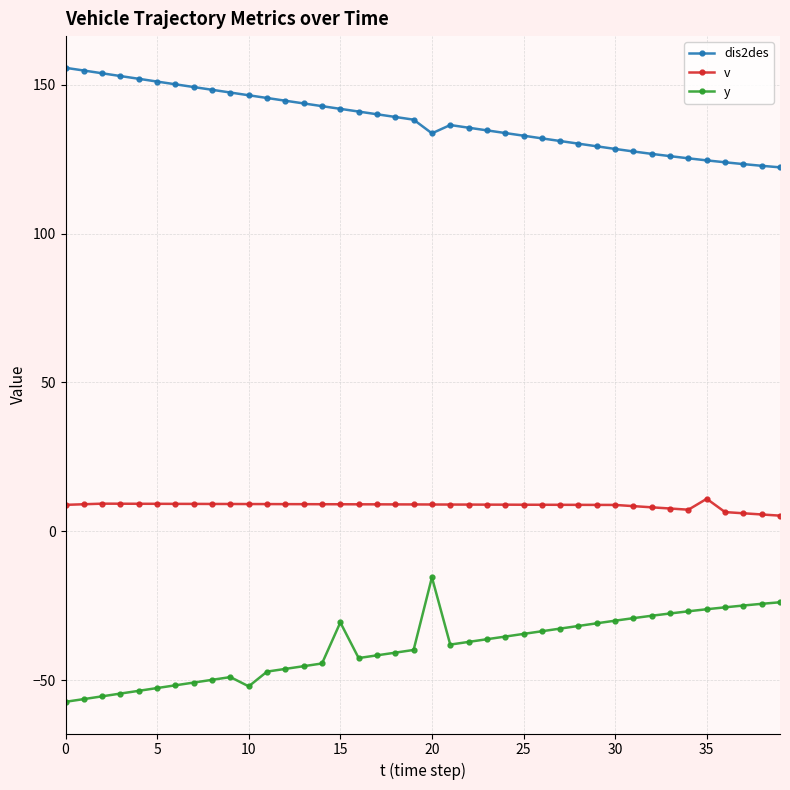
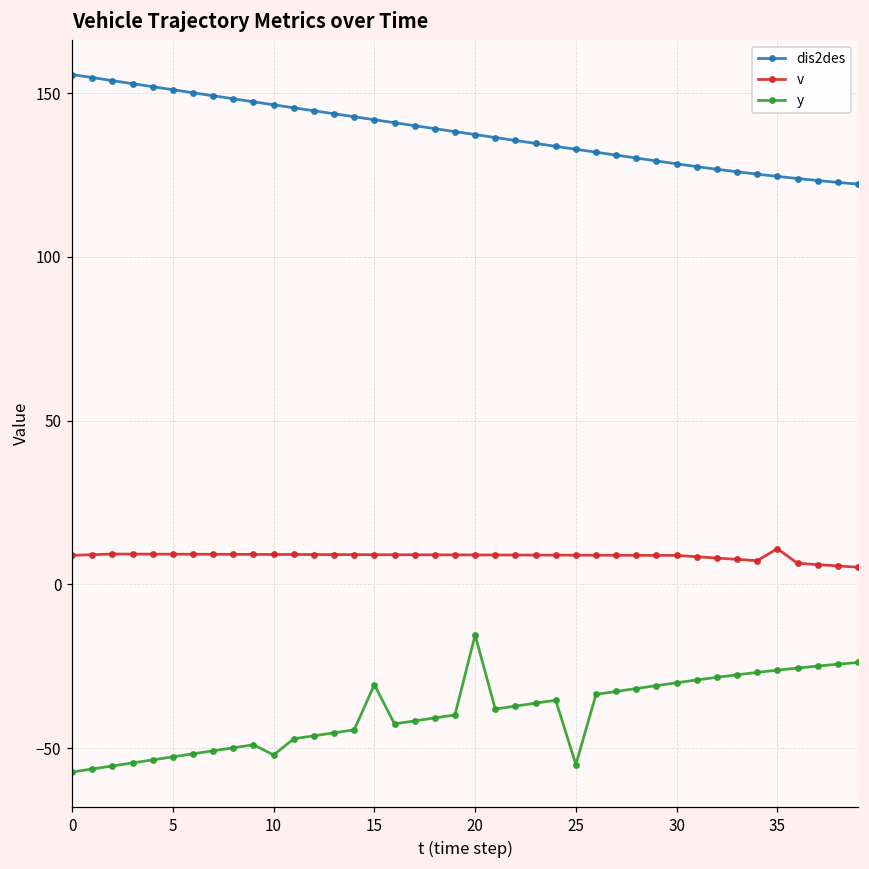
dis2des, 20: 134 -> 137
y, 25: -34 -> -55
